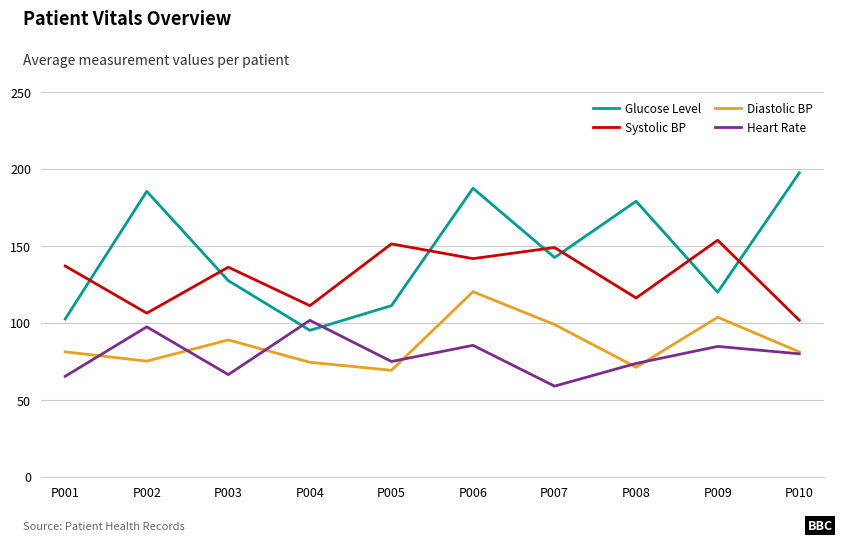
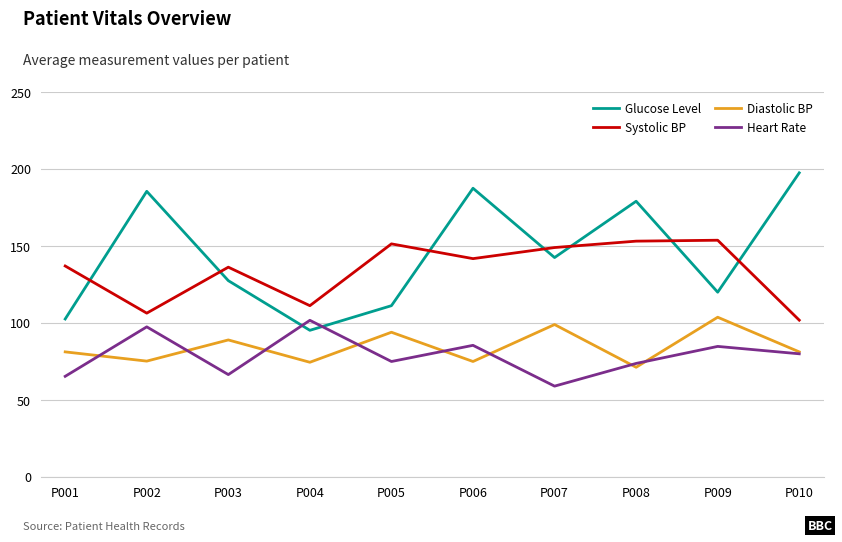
Diastolic BP, P005: 69 -> 94
Diastolic BP, P006: 120 -> 75
Systolic BP, P008: 116 -> 153
